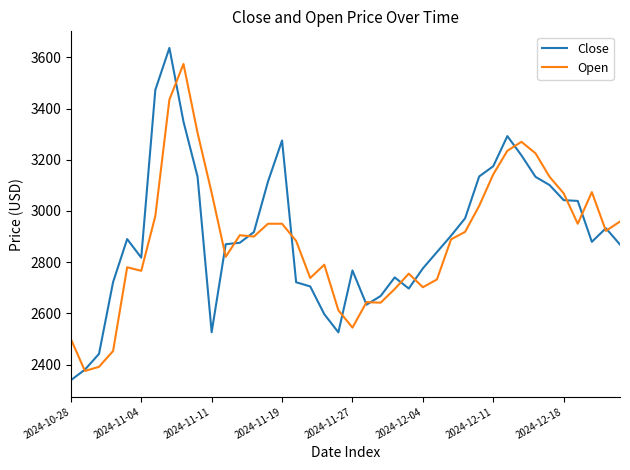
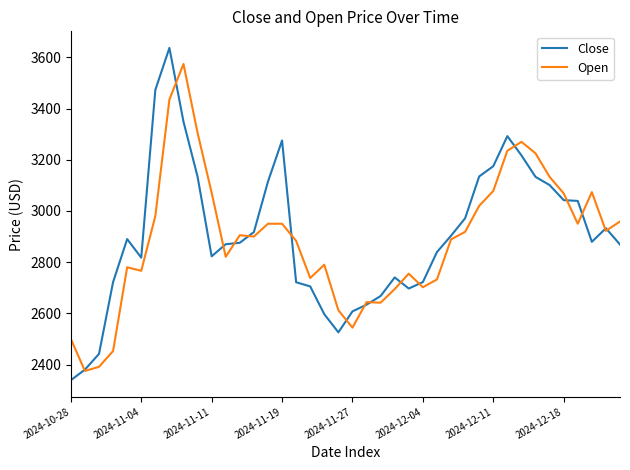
Close, 2024-11-11: 2530 -> 2820
Close, 2024-11-27: 2770 -> 2610
Close, 2024-12-04: 2780 -> 2720
Open, 2024-12-11: 3140 -> 3080
